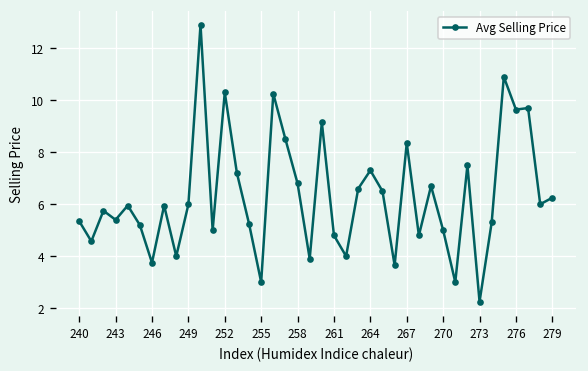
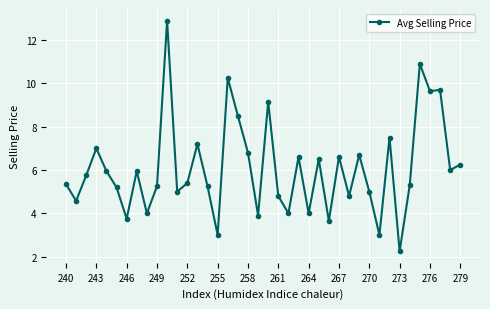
243: 5.4 -> 7.0
249: 6.0 -> 5.3
252: 10.3 -> 5.4
264: 7.3 -> 4.0
267: 8.4 -> 6.6
